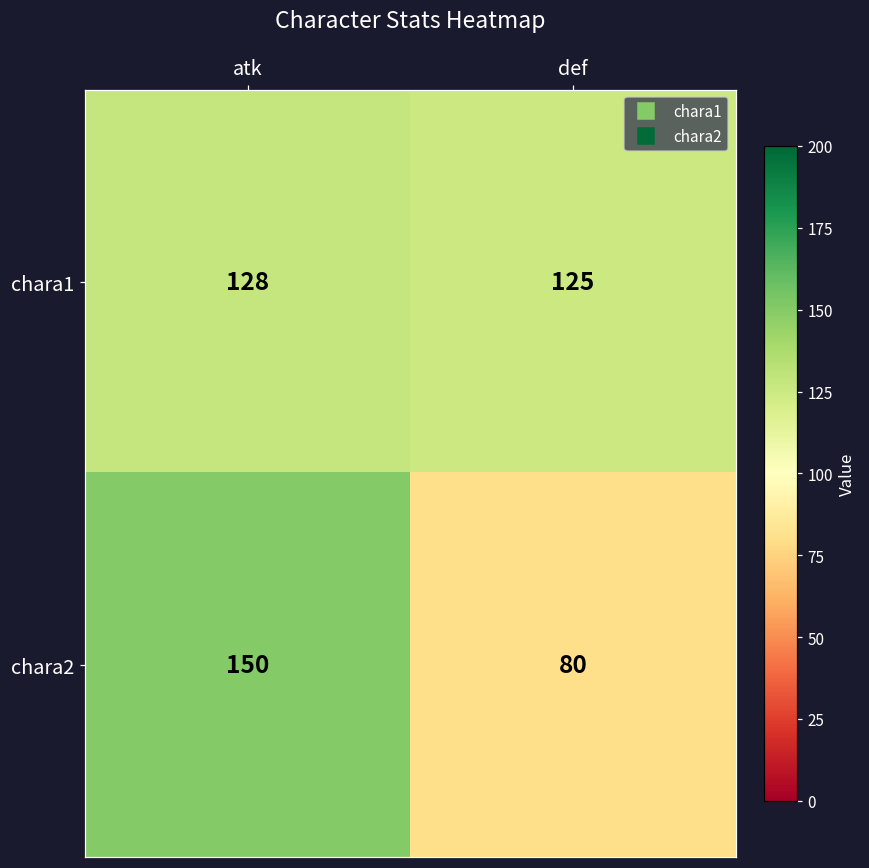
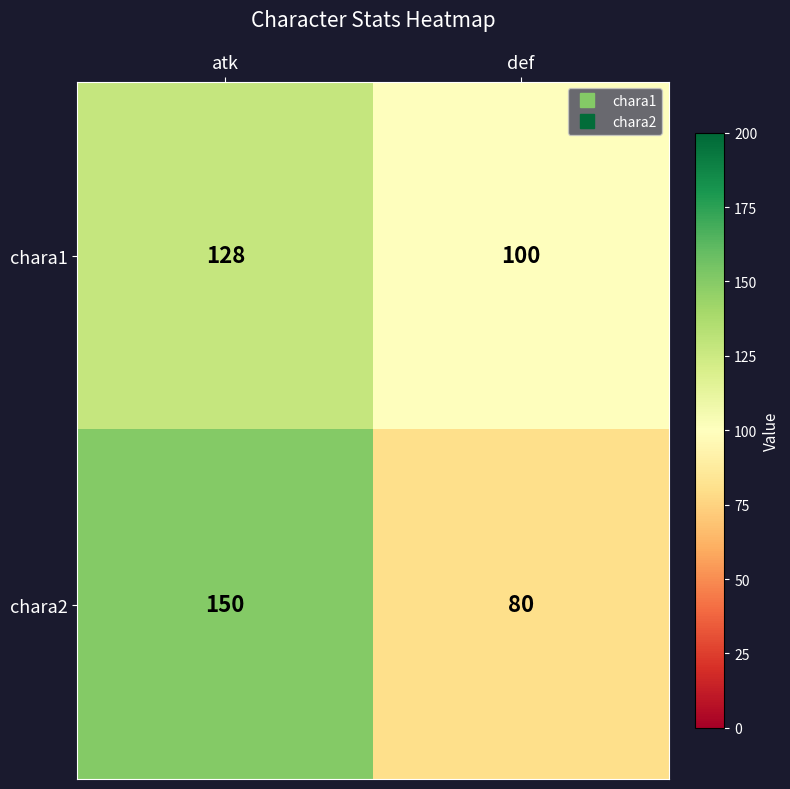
chara1, def: 125 -> 100
